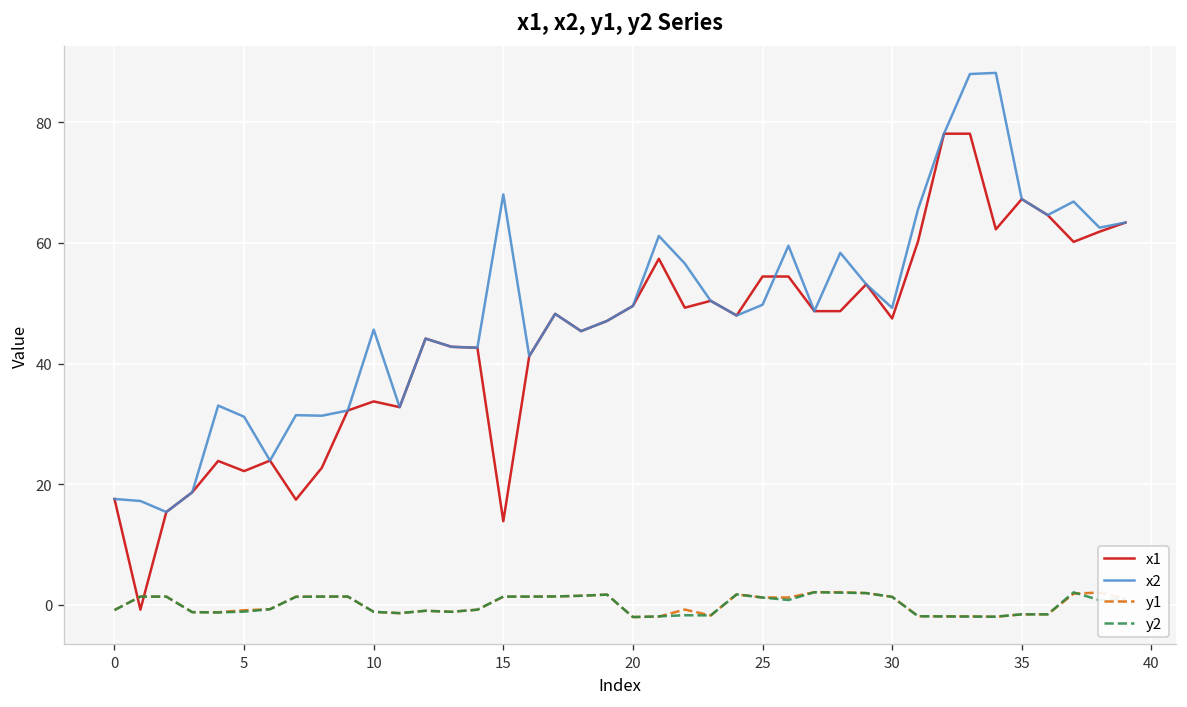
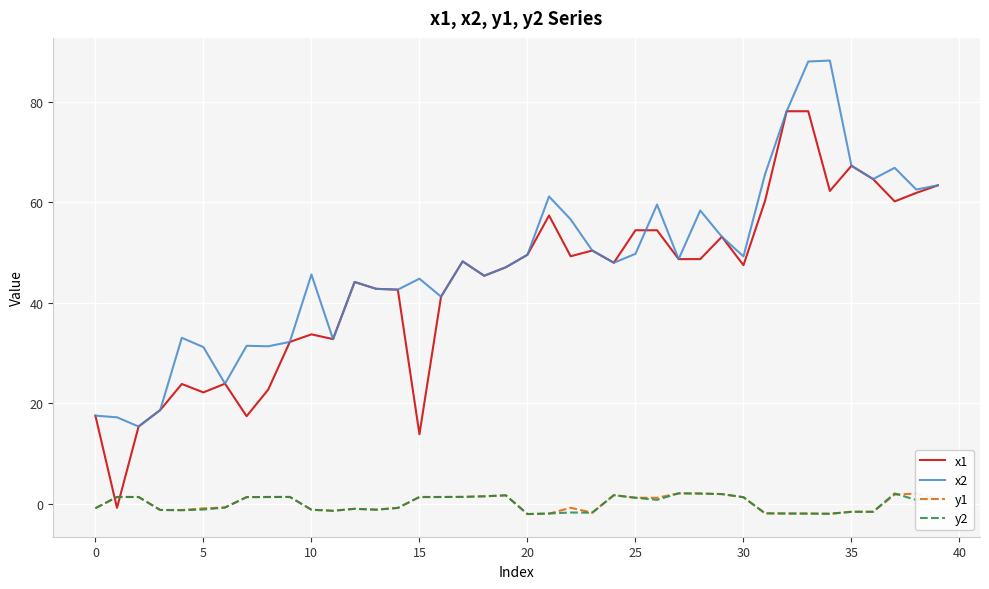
x2, 15: 68 -> 45
